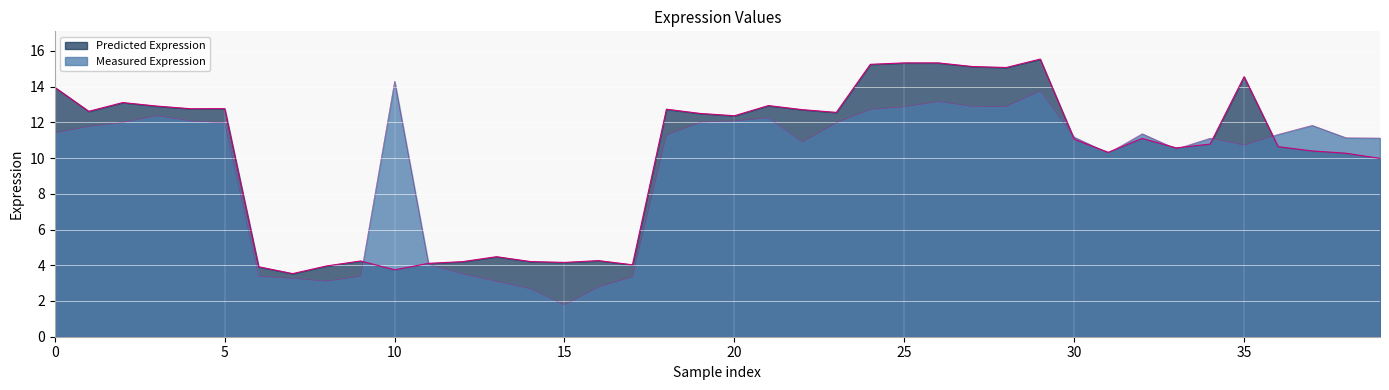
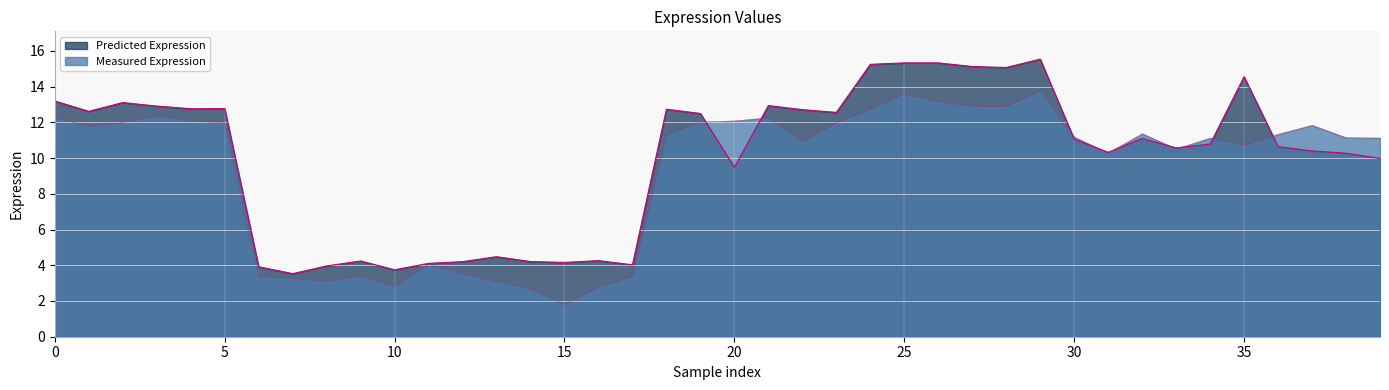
Predicted Expression, 0: 14.0 -> 13.2
Measured Expression, 0: 11.4 -> 12.3
Measured Expression, 10: 14.3 -> 2.8
Predicted Expression, 20: 12.4 -> 9.5
Measured Expression, 25: 12.9 -> 13.6
